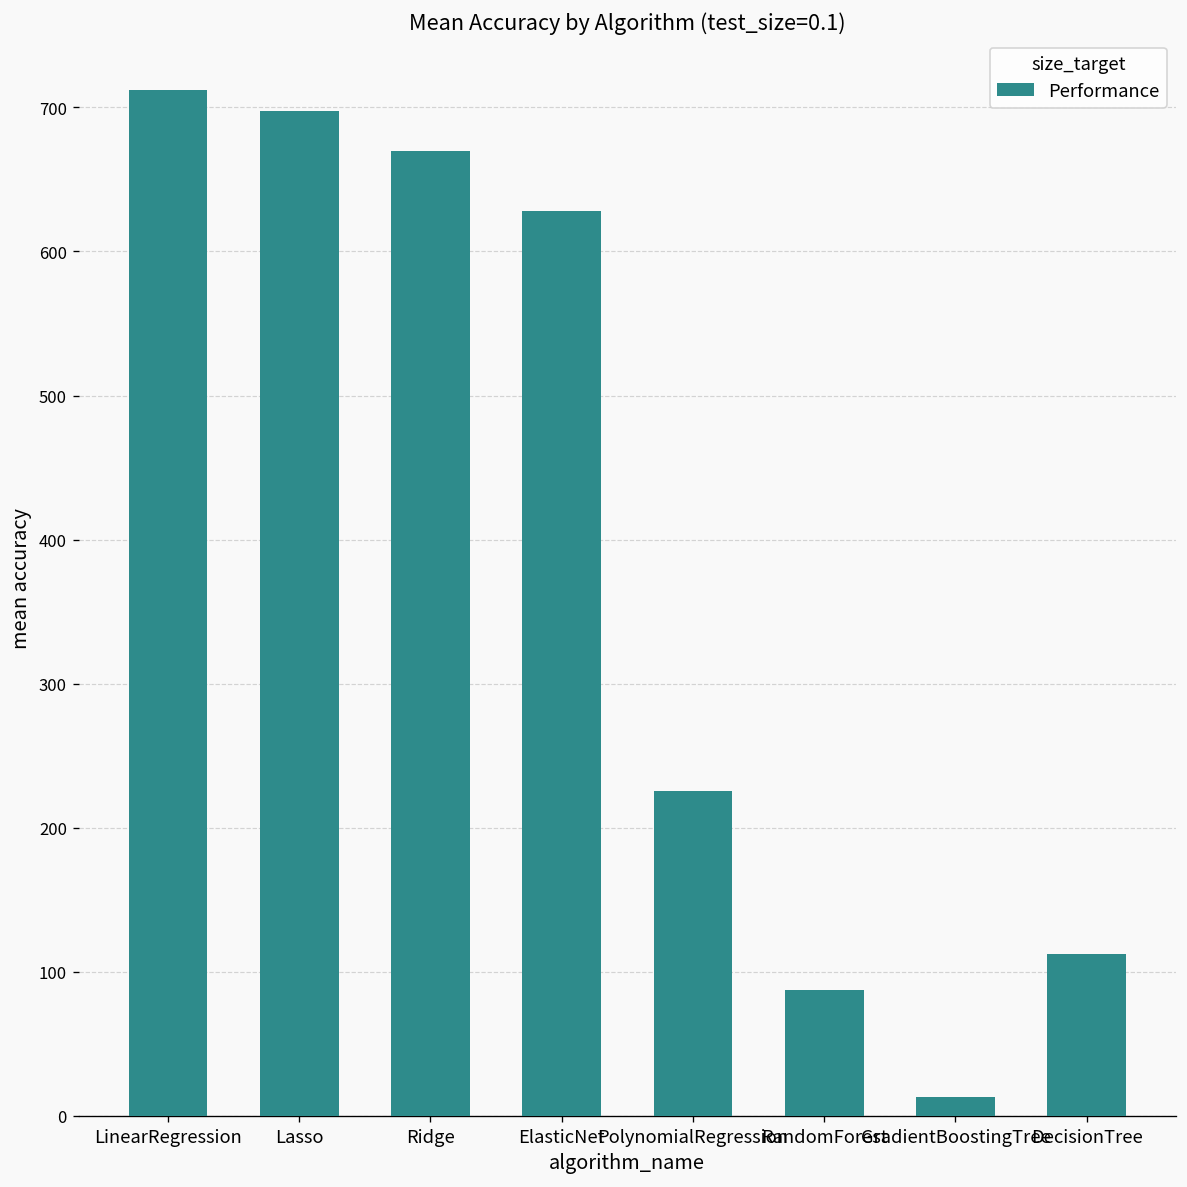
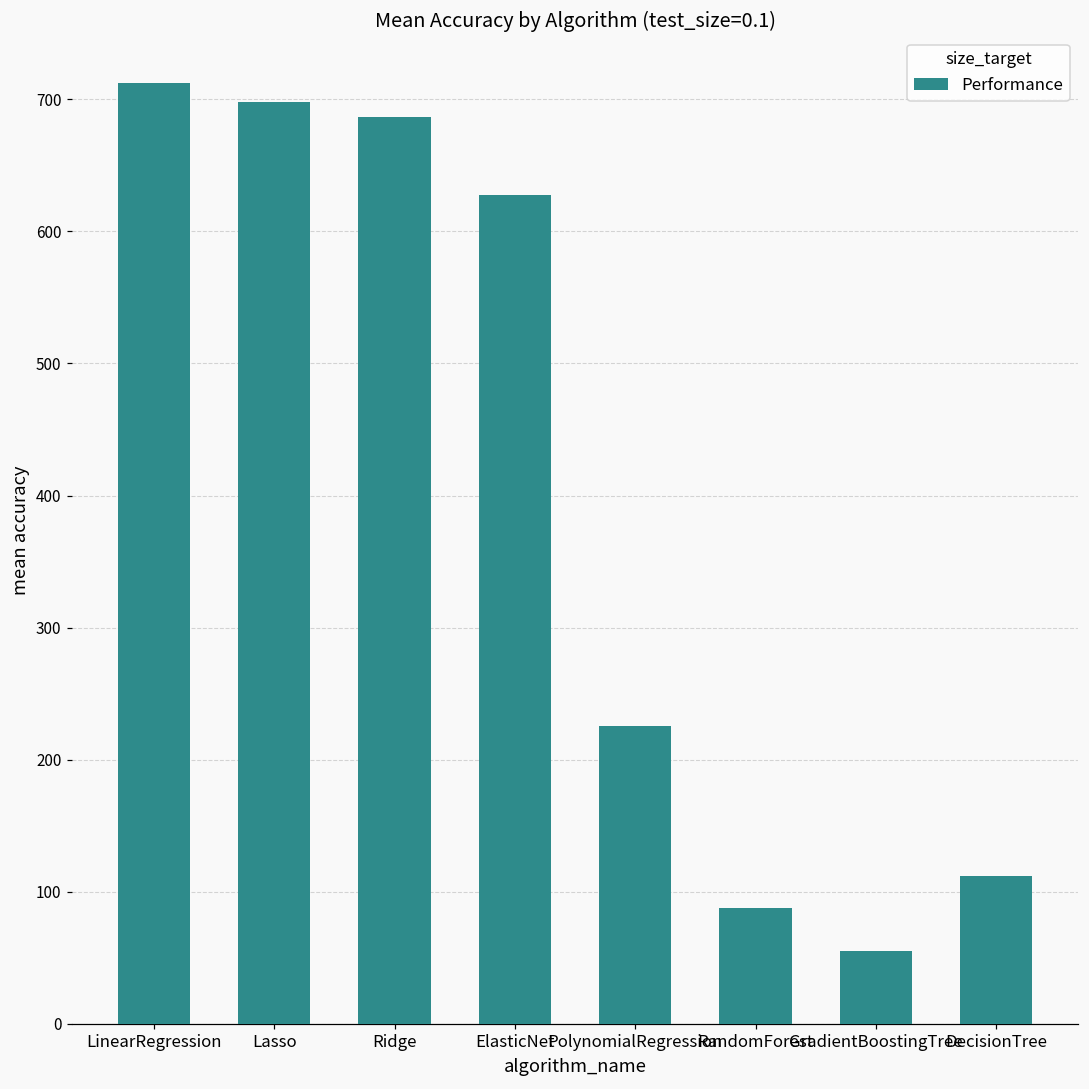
Ridge: 669 -> 687
GradientBoostingTree: 13 -> 55
